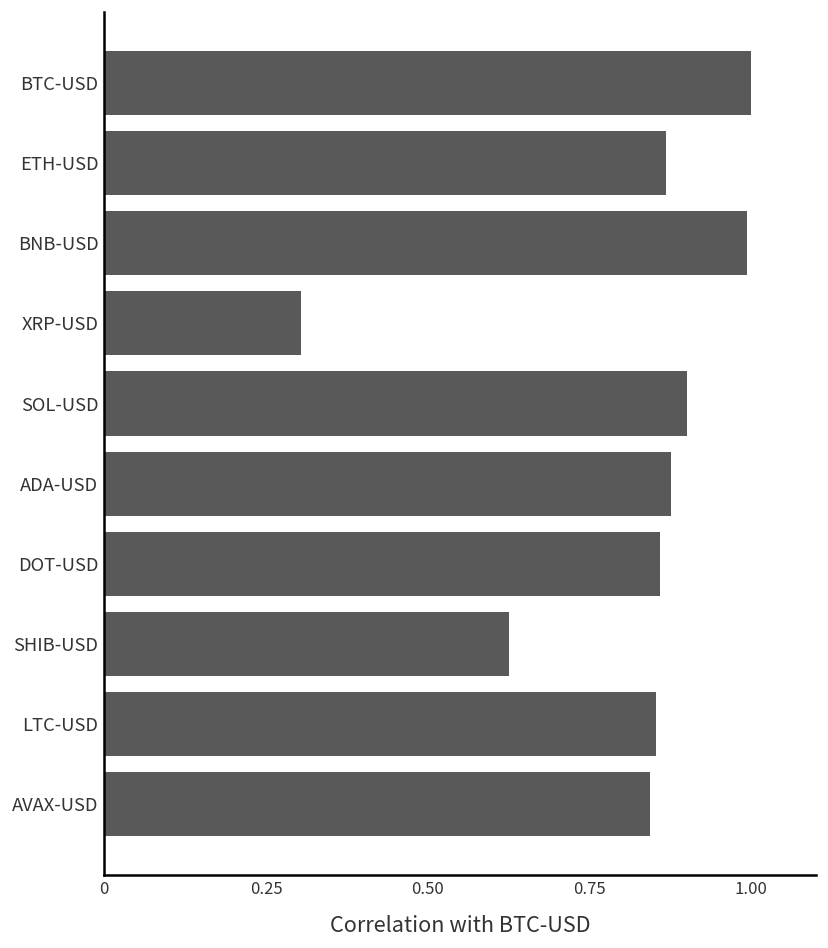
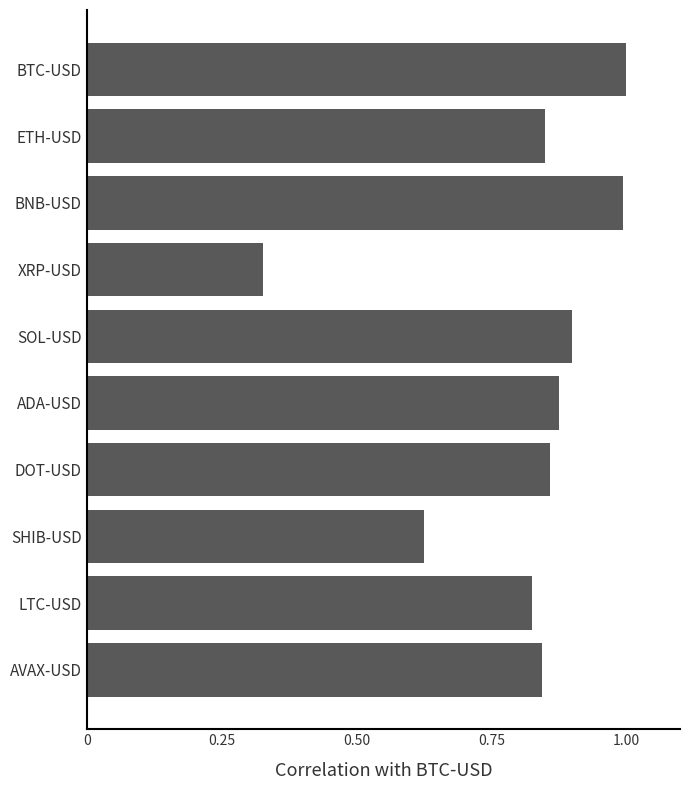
ETH-USD: 0.87 -> 0.85
XRP-USD: 0.30 -> 0.33
LTC-USD: 0.85 -> 0.83
